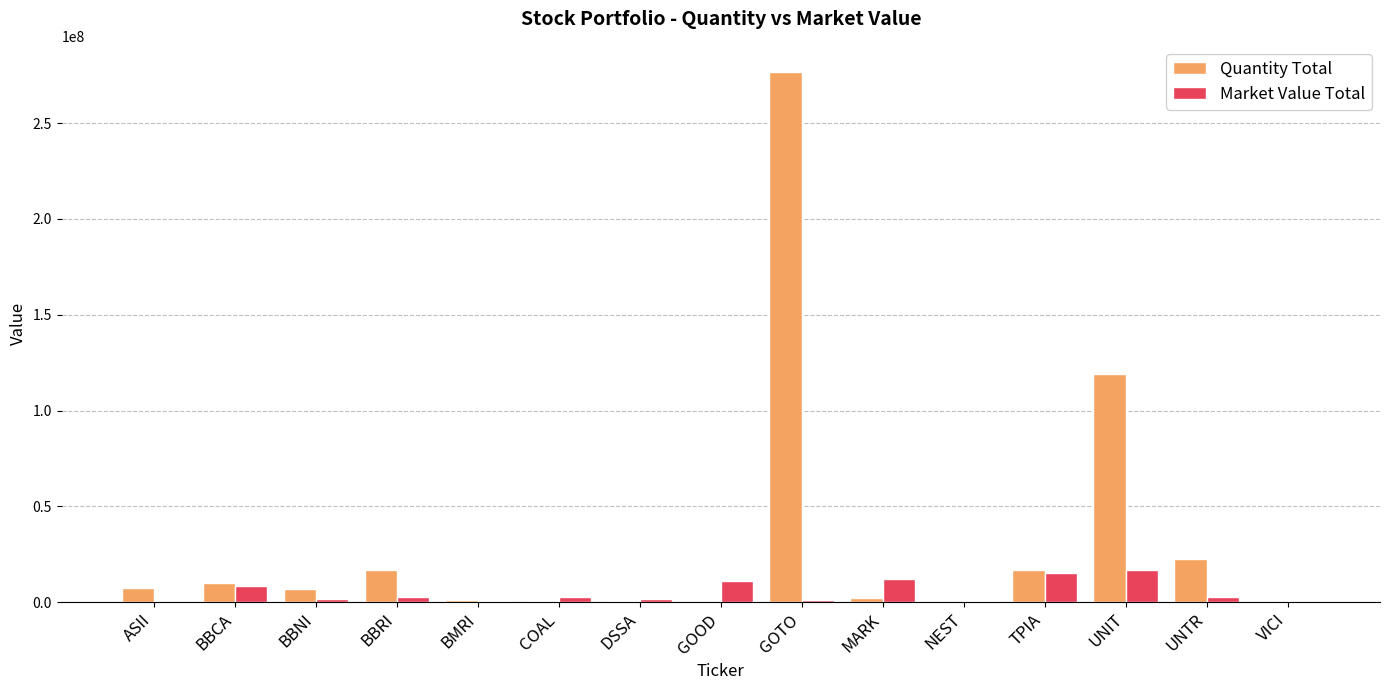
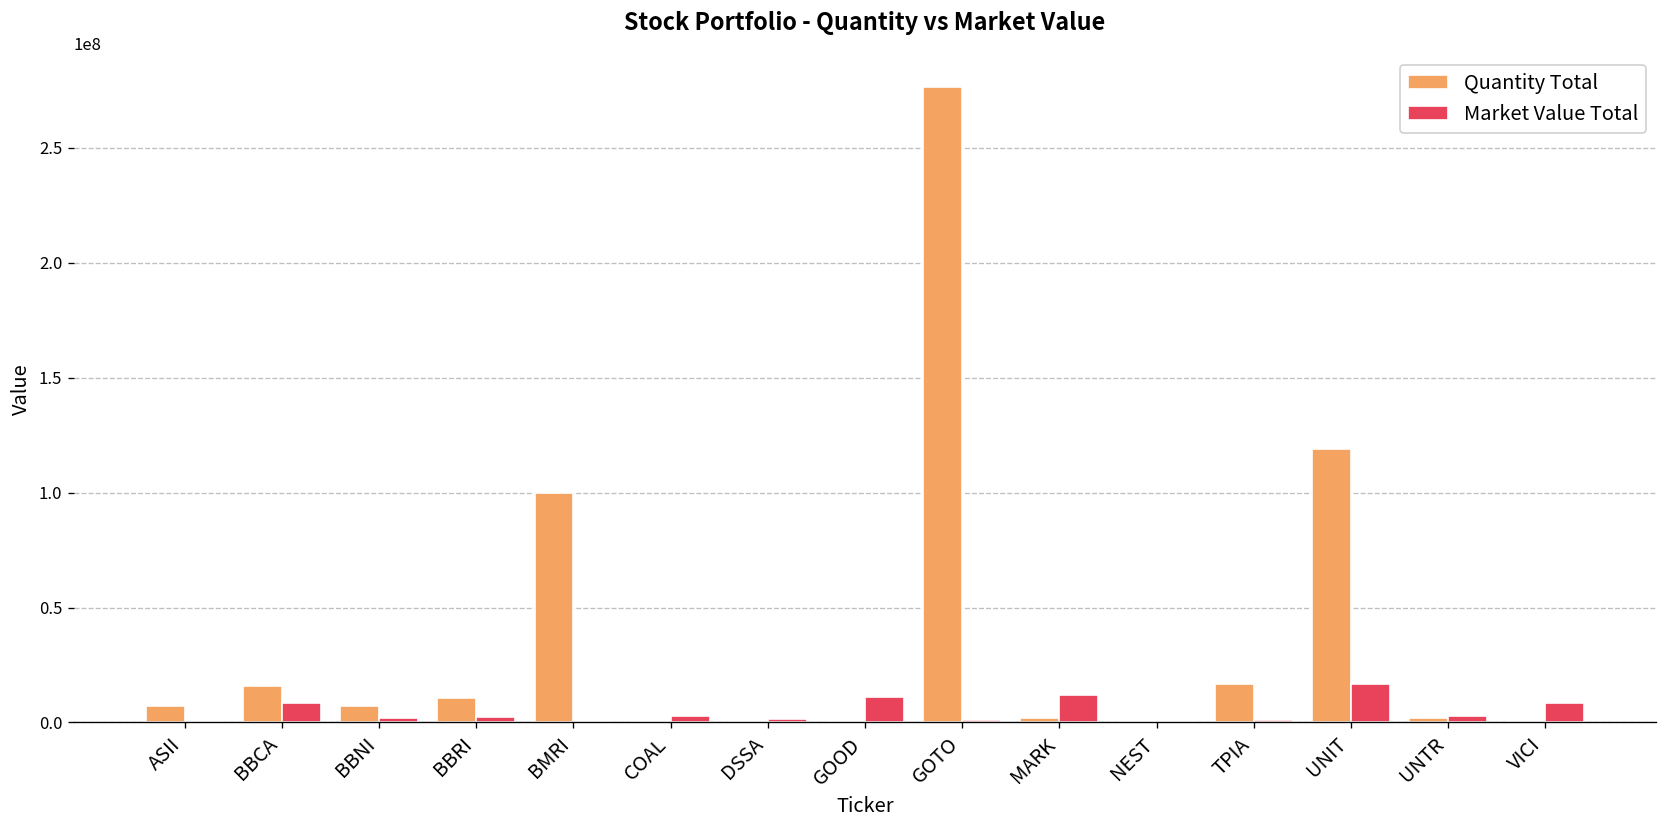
Quantity Total, BBCA: 10000000 -> 16000000
Quantity Total, BBRI: 17000000 -> 11000000
Quantity Total, BMRI: 1000000 -> 100000000
Market Value Total, TPIA: 15000000 -> 1000000
Quantity Total, UNTR: 22000000 -> 2000000
Market Value Total, VICI: 0 -> 9000000
